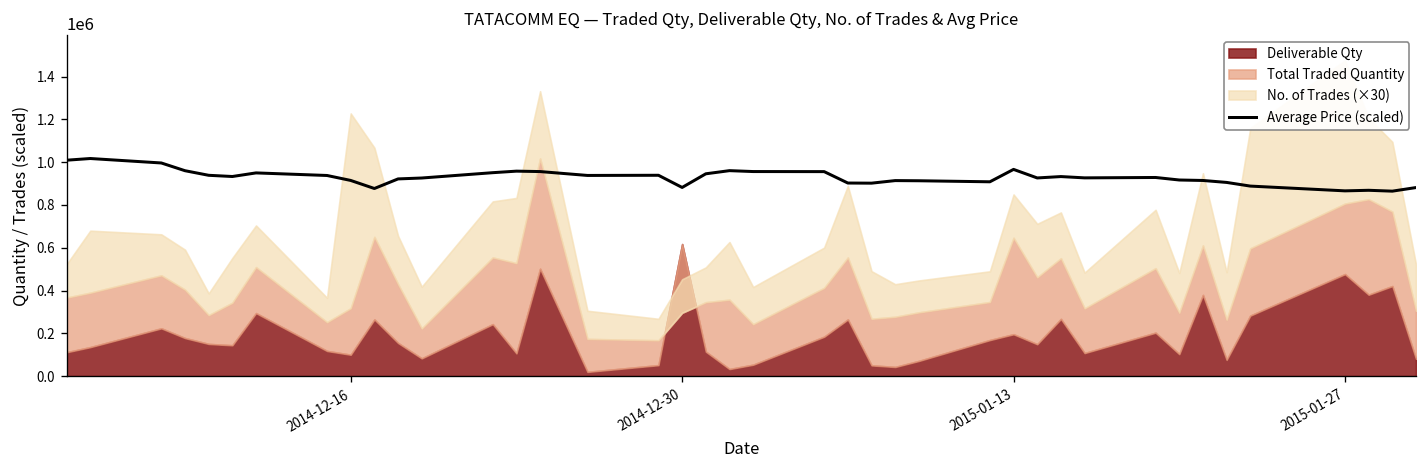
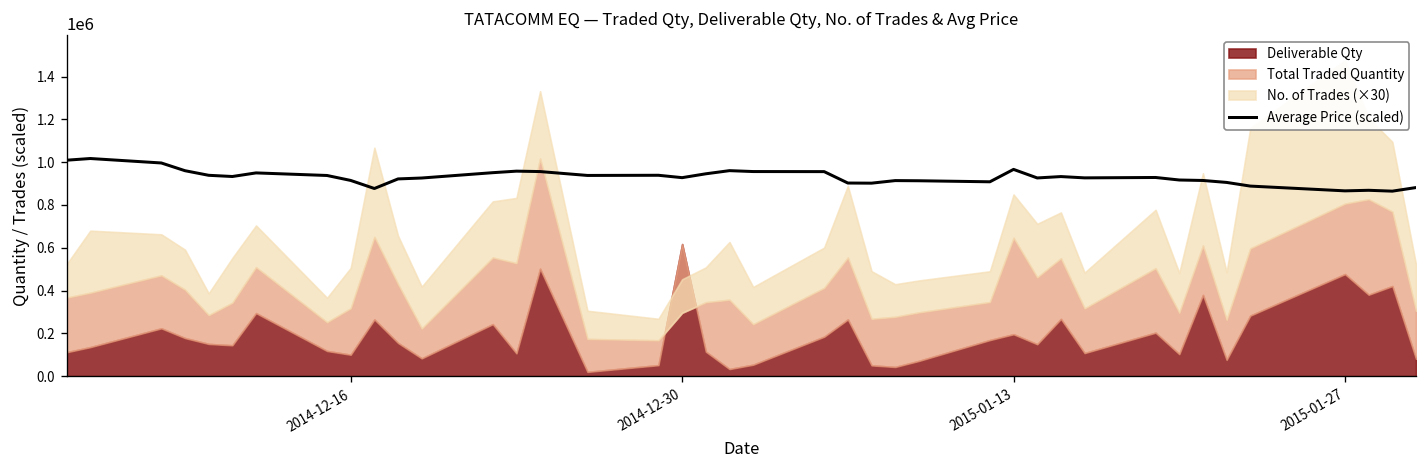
No. of Trades (×30), 2014-12-16: 910000 -> 190000
Average Price (scaled), 2014-12-30: 880000 -> 930000
